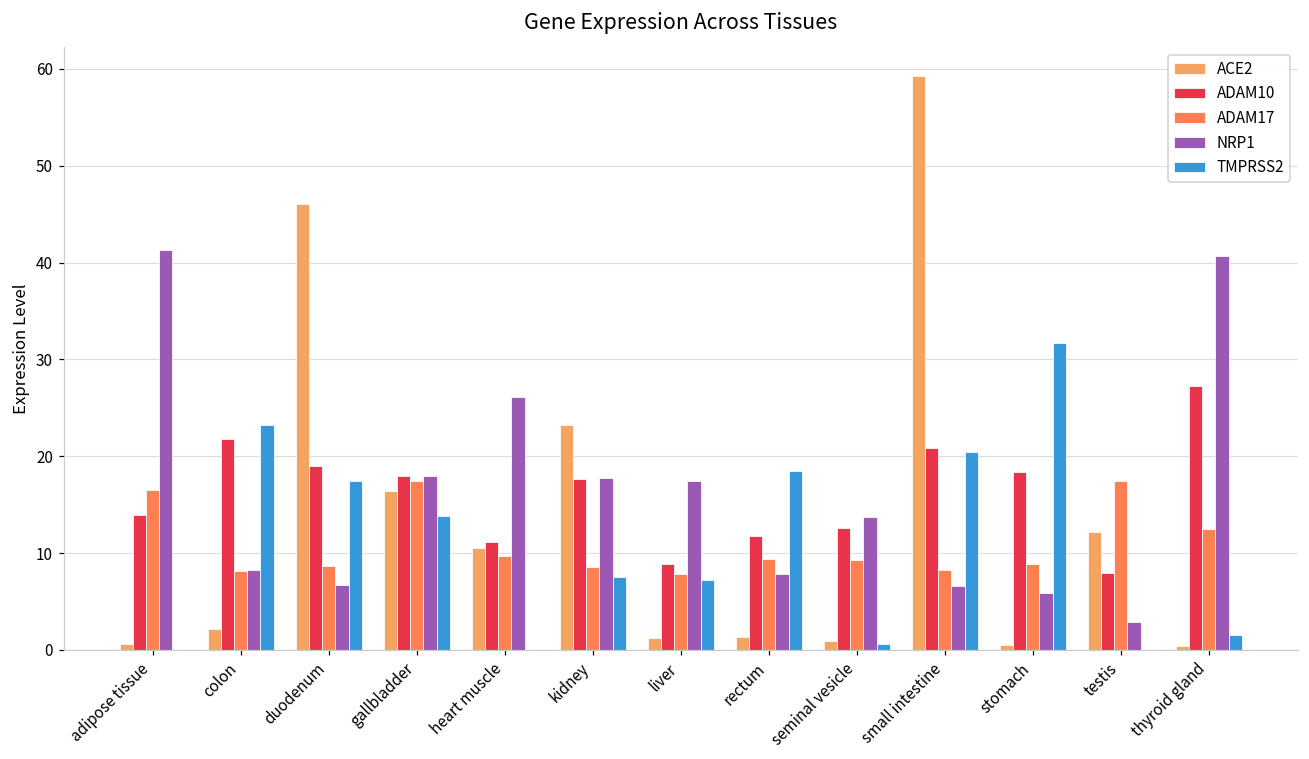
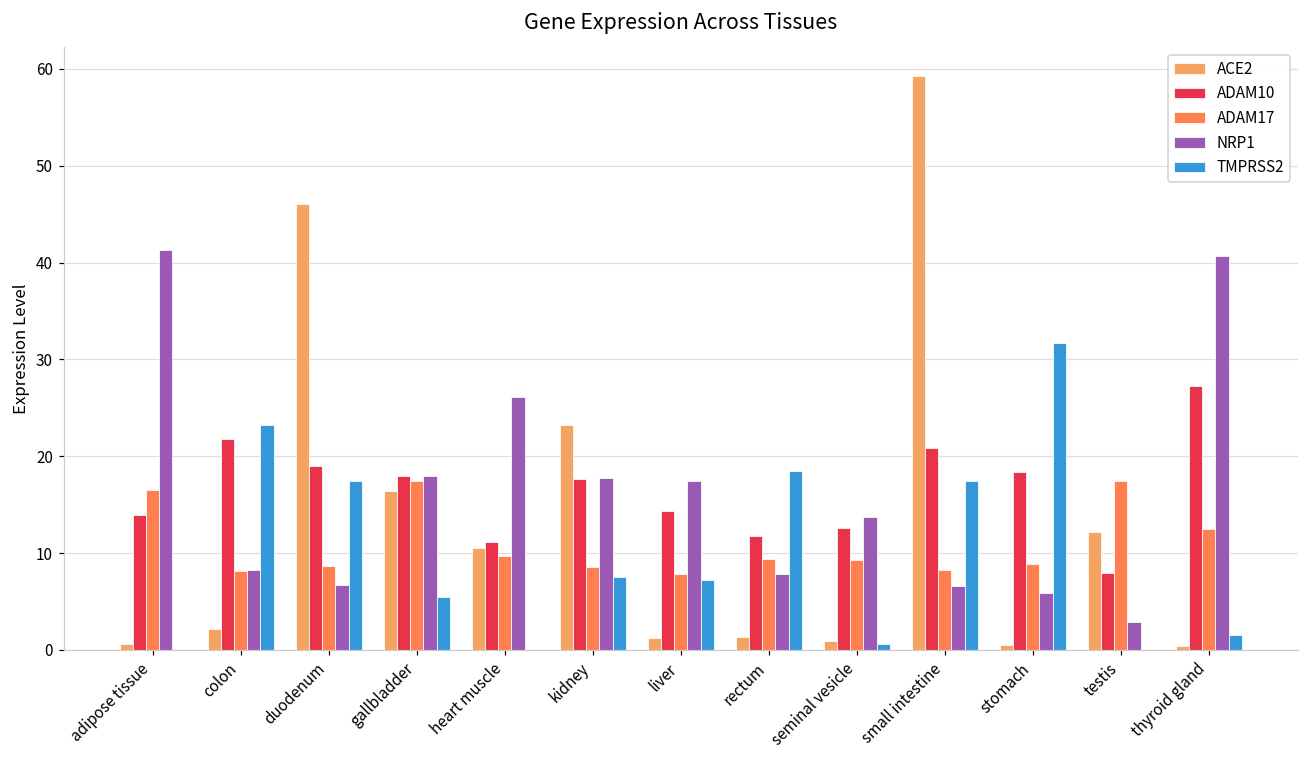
TMPRSS2, gallbladder: 14 -> 6
ADAM10, liver: 9 -> 14
TMPRSS2, small intestine: 20 -> 18
